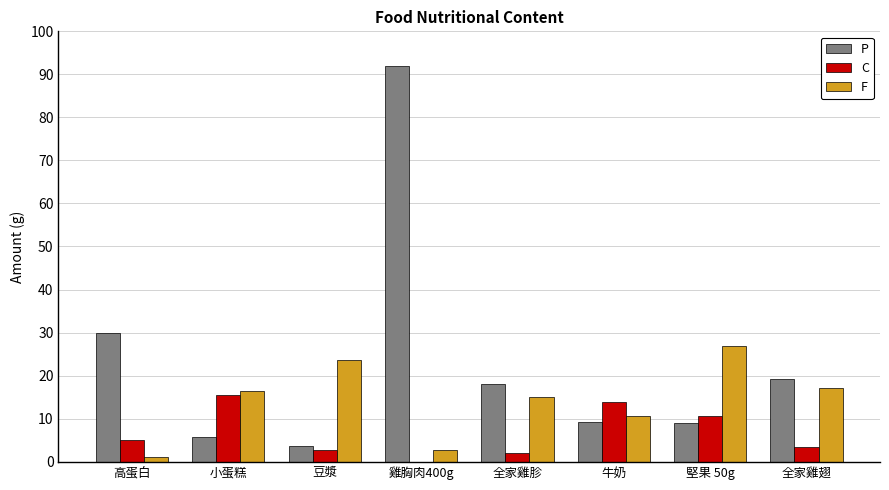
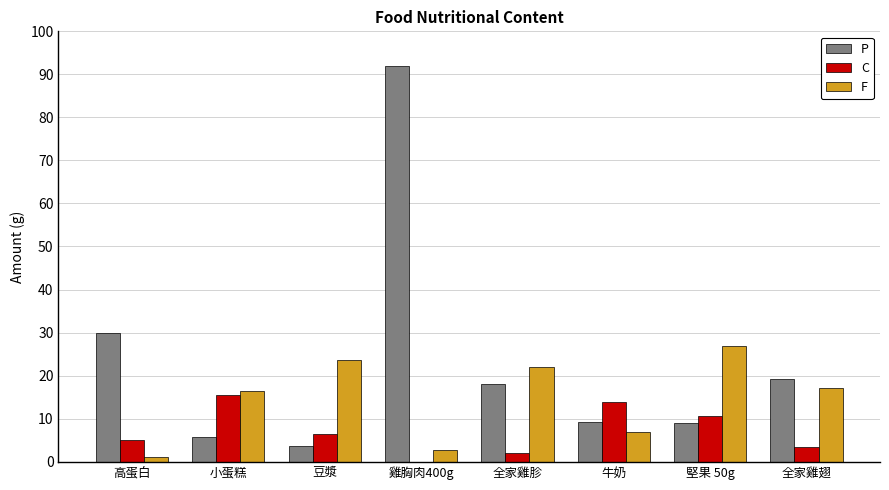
C, 豆漿: 3 -> 6
F, 全家雞胗: 15 -> 22
F, 牛奶: 11 -> 7
